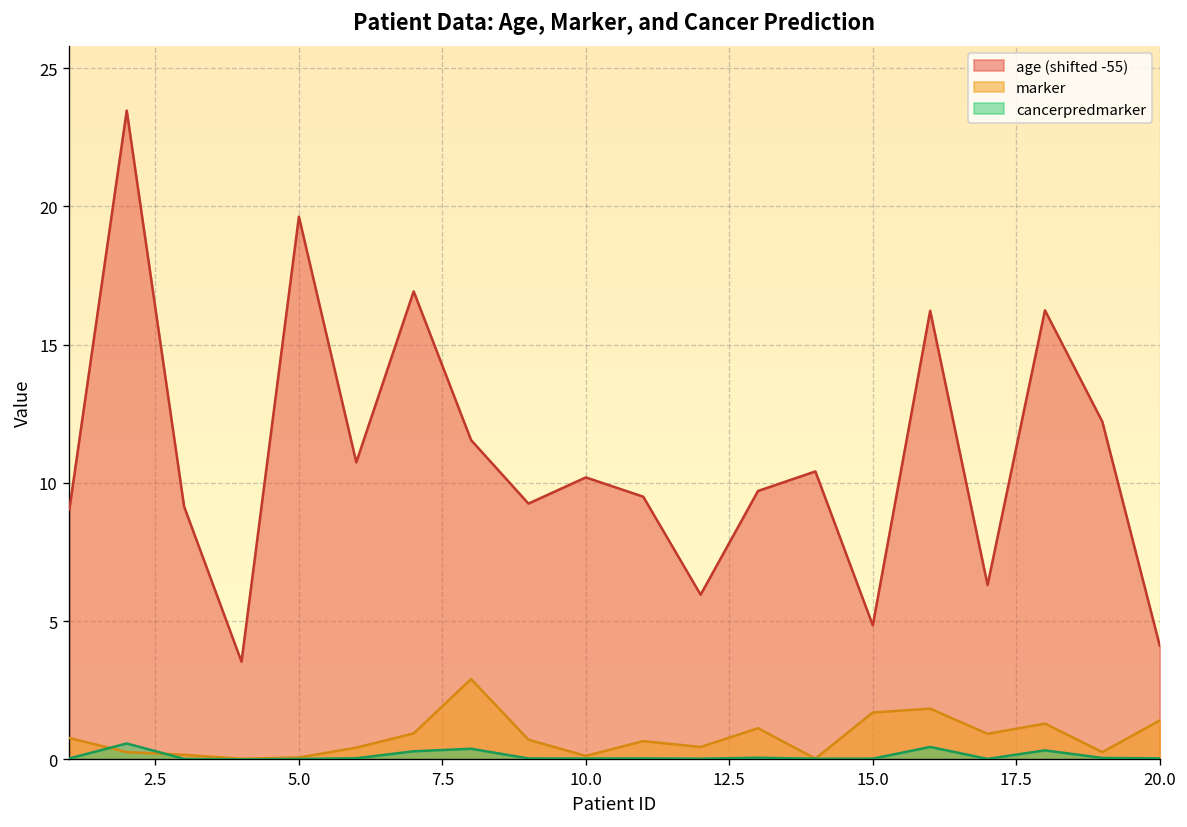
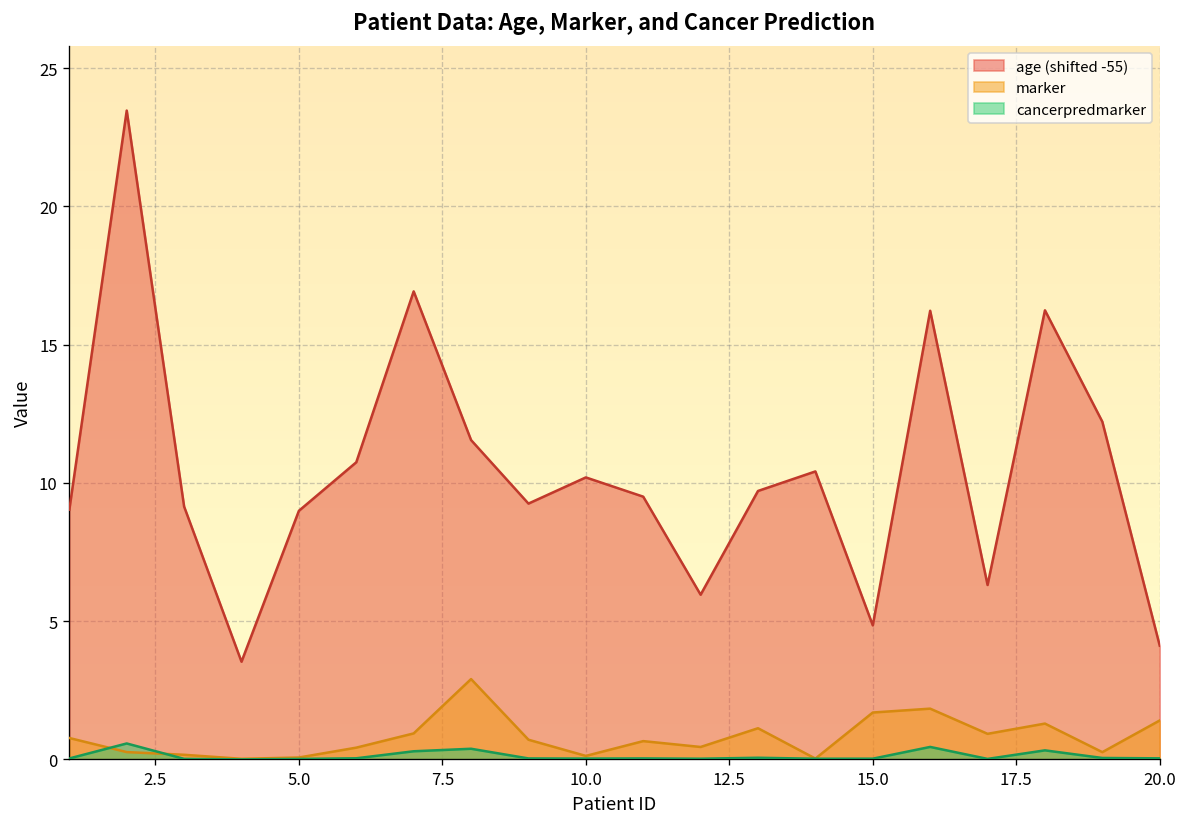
age (shifted -55), 5.0: 19.6 -> 9.0
